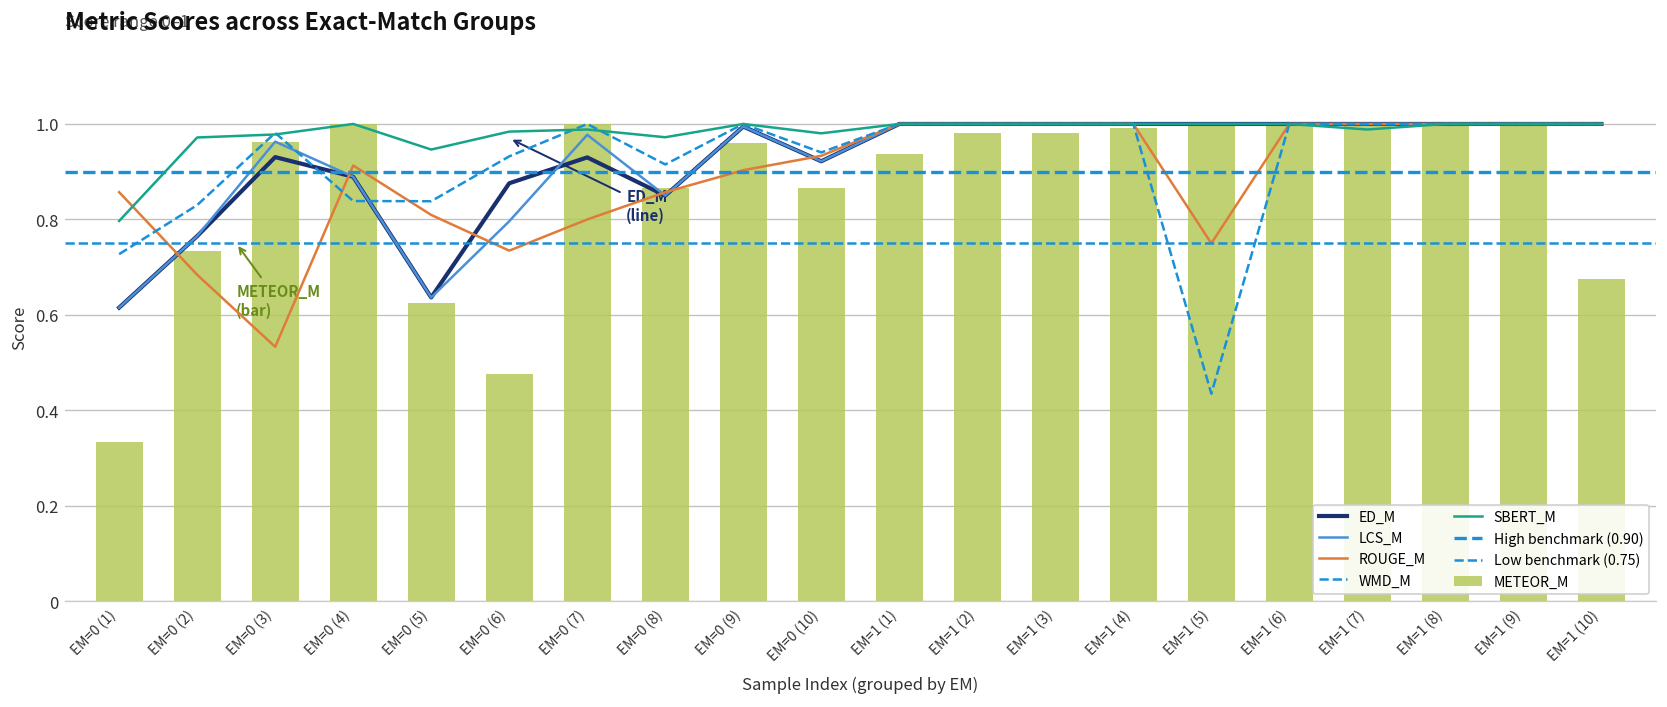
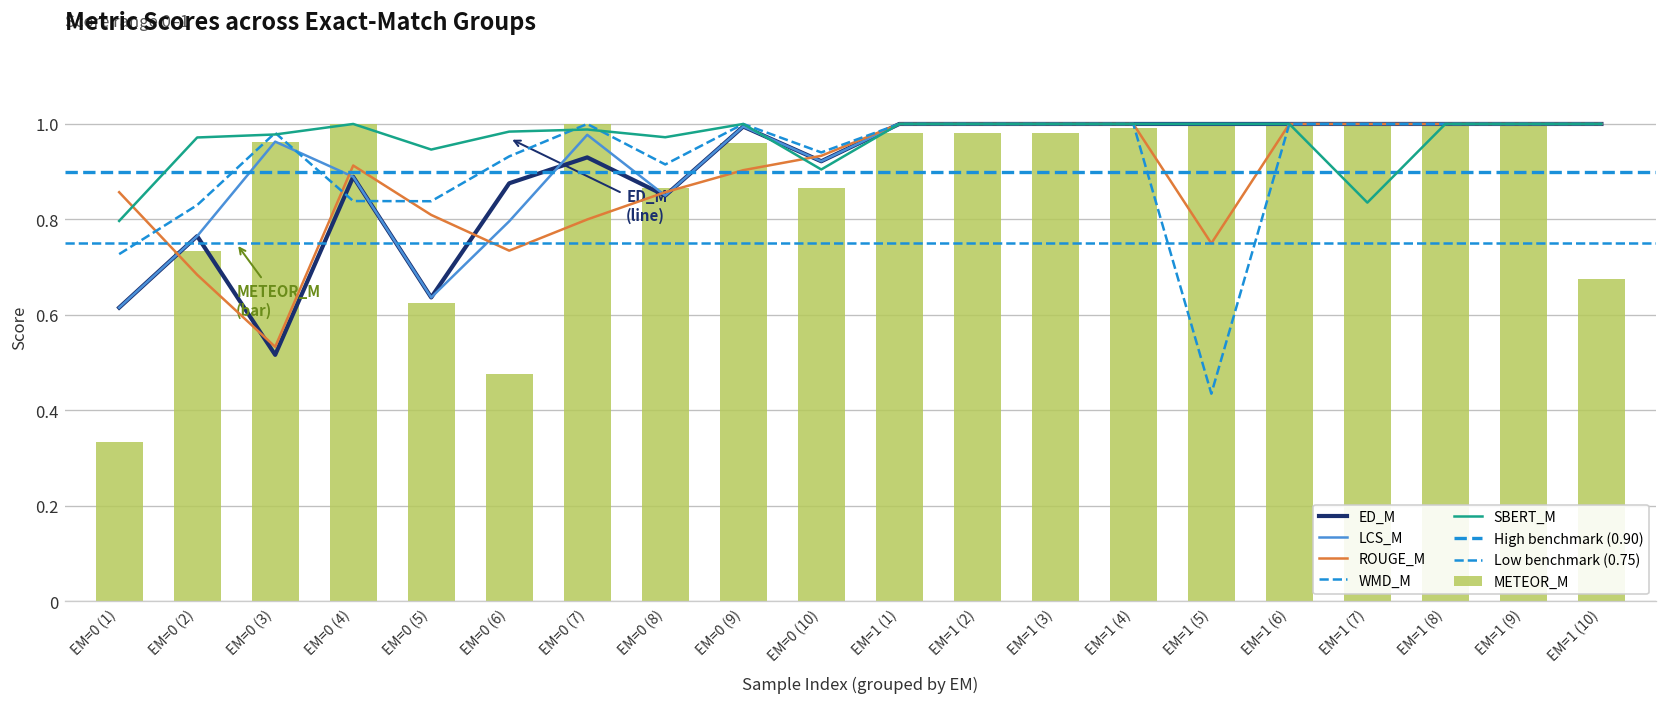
ED_M, EM=0 (3): 0.93 -> 0.52
SBERT_M, EM=0 (10): 0.98 -> 0.90
METEOR_M, EM=1 (1): 0.94 -> 0.98
SBERT_M, EM=1 (7): 0.99 -> 0.84
